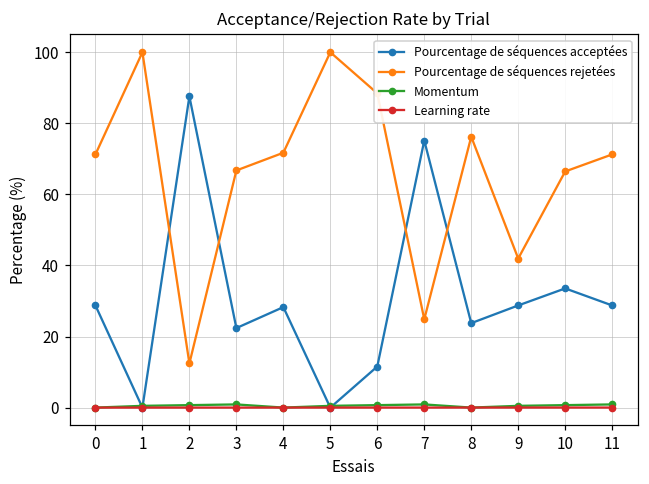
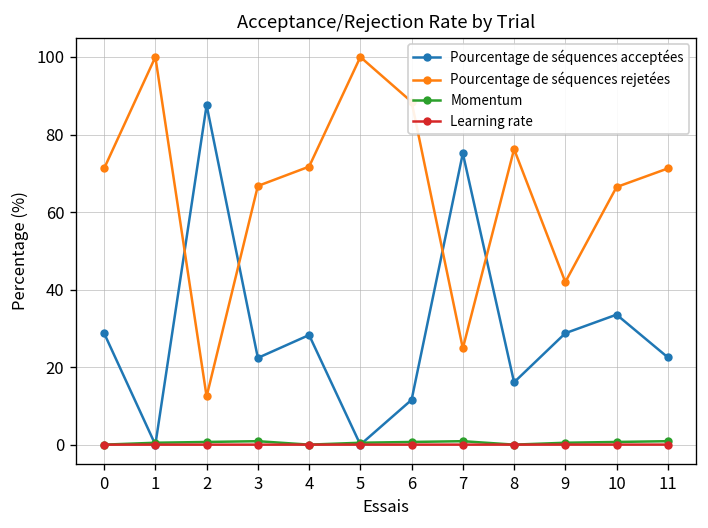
Pourcentage de séquences acceptées, 8: 24 -> 16
Pourcentage de séquences acceptées, 11: 29 -> 23
